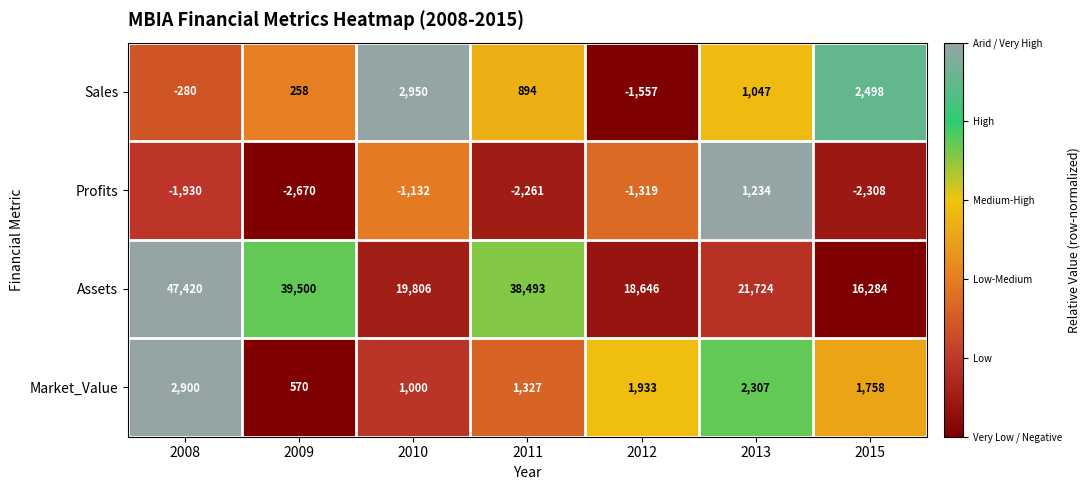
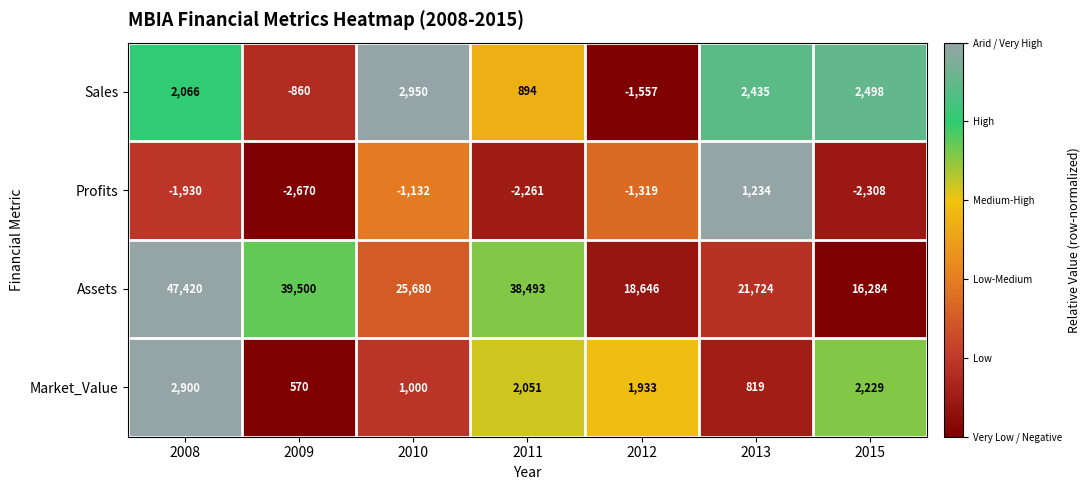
Sales, 2008: -280 -> 2,066
Sales, 2009: 258 -> -860
Sales, 2013: 1,047 -> 2,435
Assets, 2010: 19,806 -> 25,680
Market_Value, 2011: 1,327 -> 2,051
Market_Value, 2013: 2,307 -> 819
Market_Value, 2015: 1,758 -> 2,229
